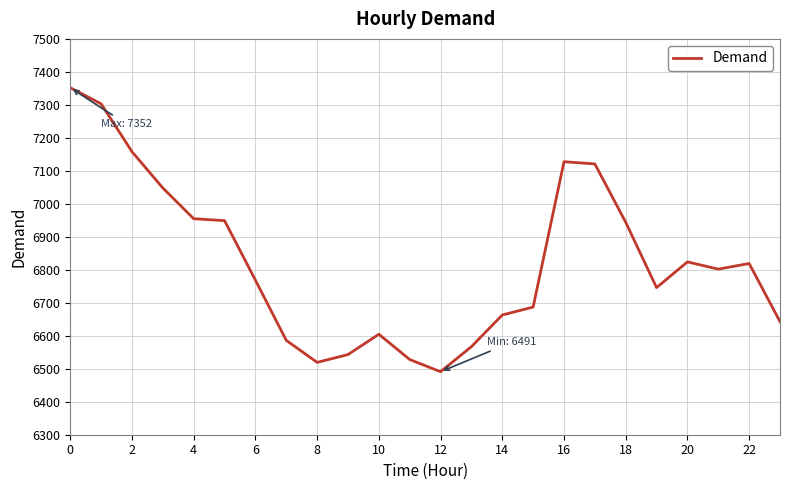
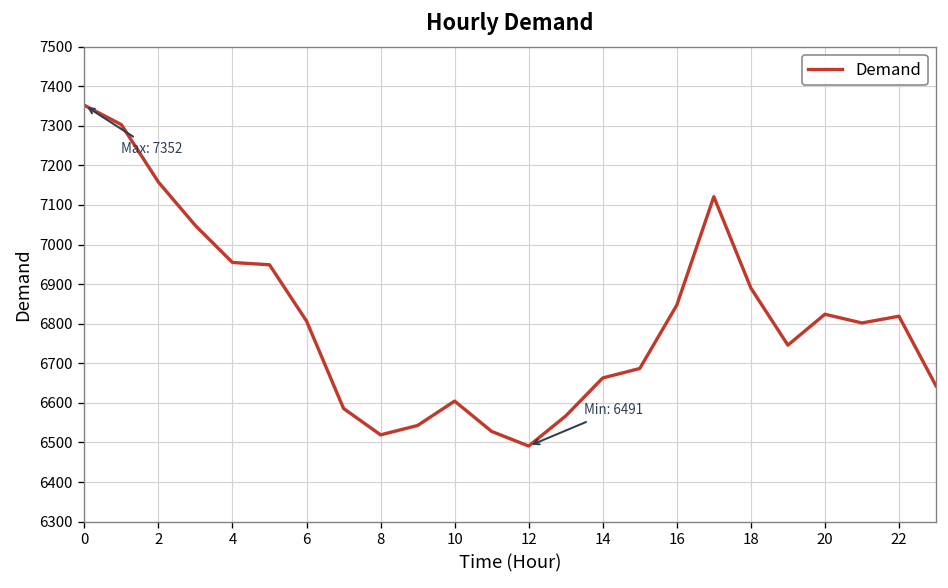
6: 6770 -> 6810
16: 7130 -> 6850
18: 6940 -> 6890
